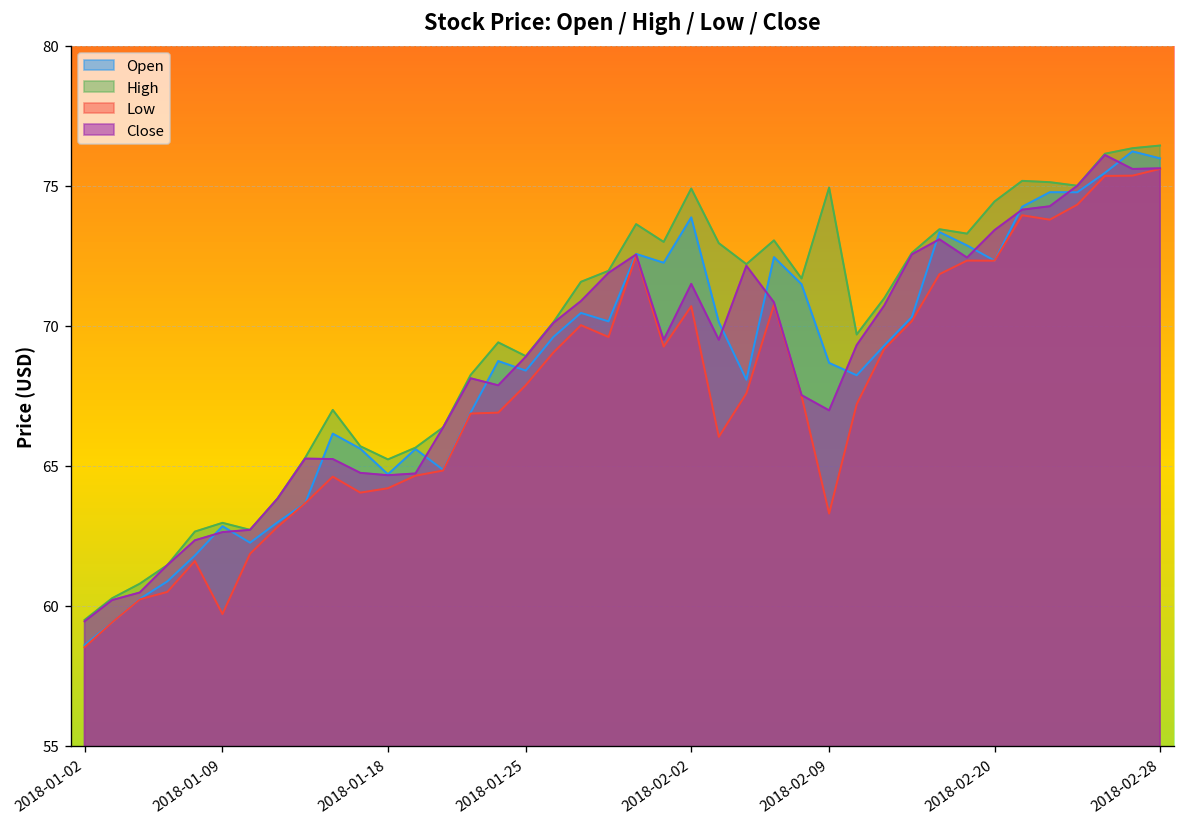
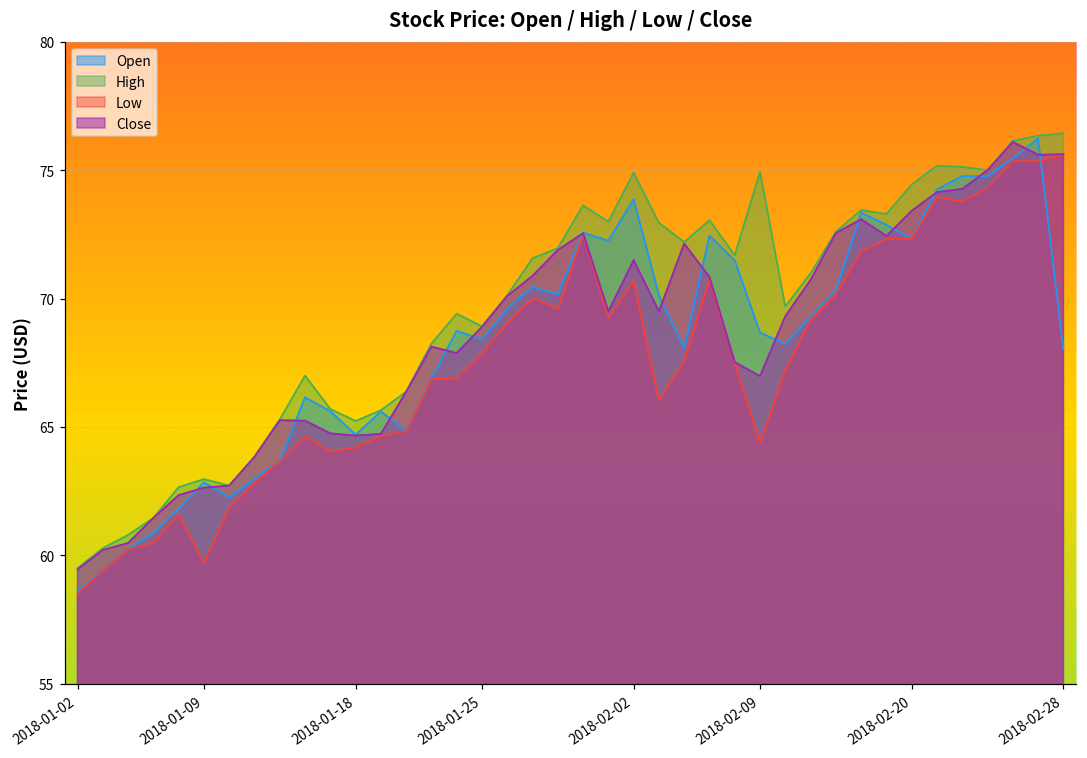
Low, 2018-02-09: 63.3 -> 64.4
Open, 2018-02-28: 76.0 -> 68.0
